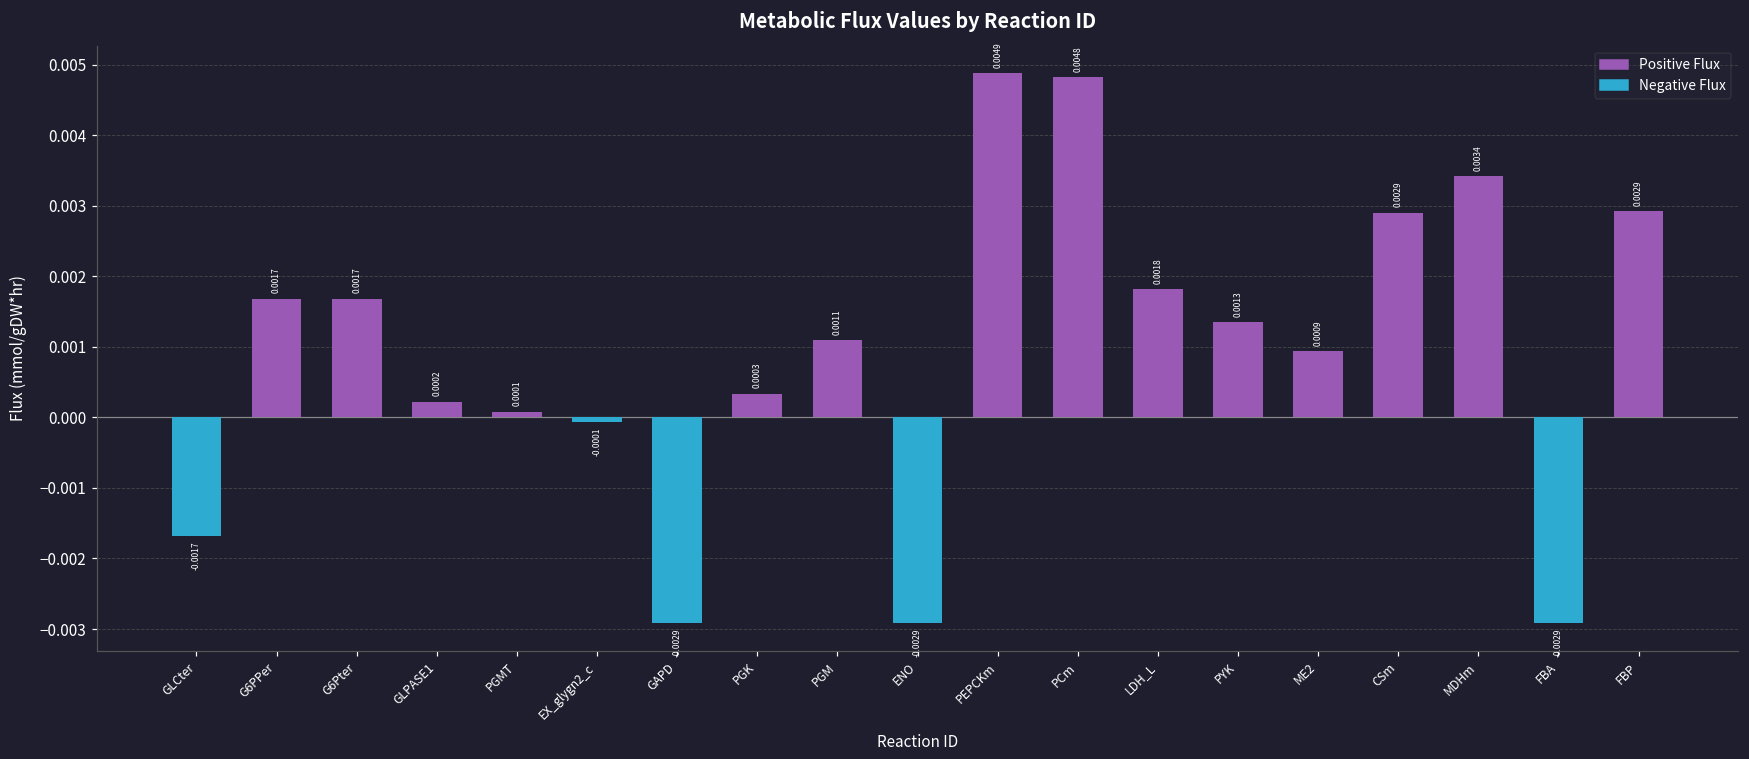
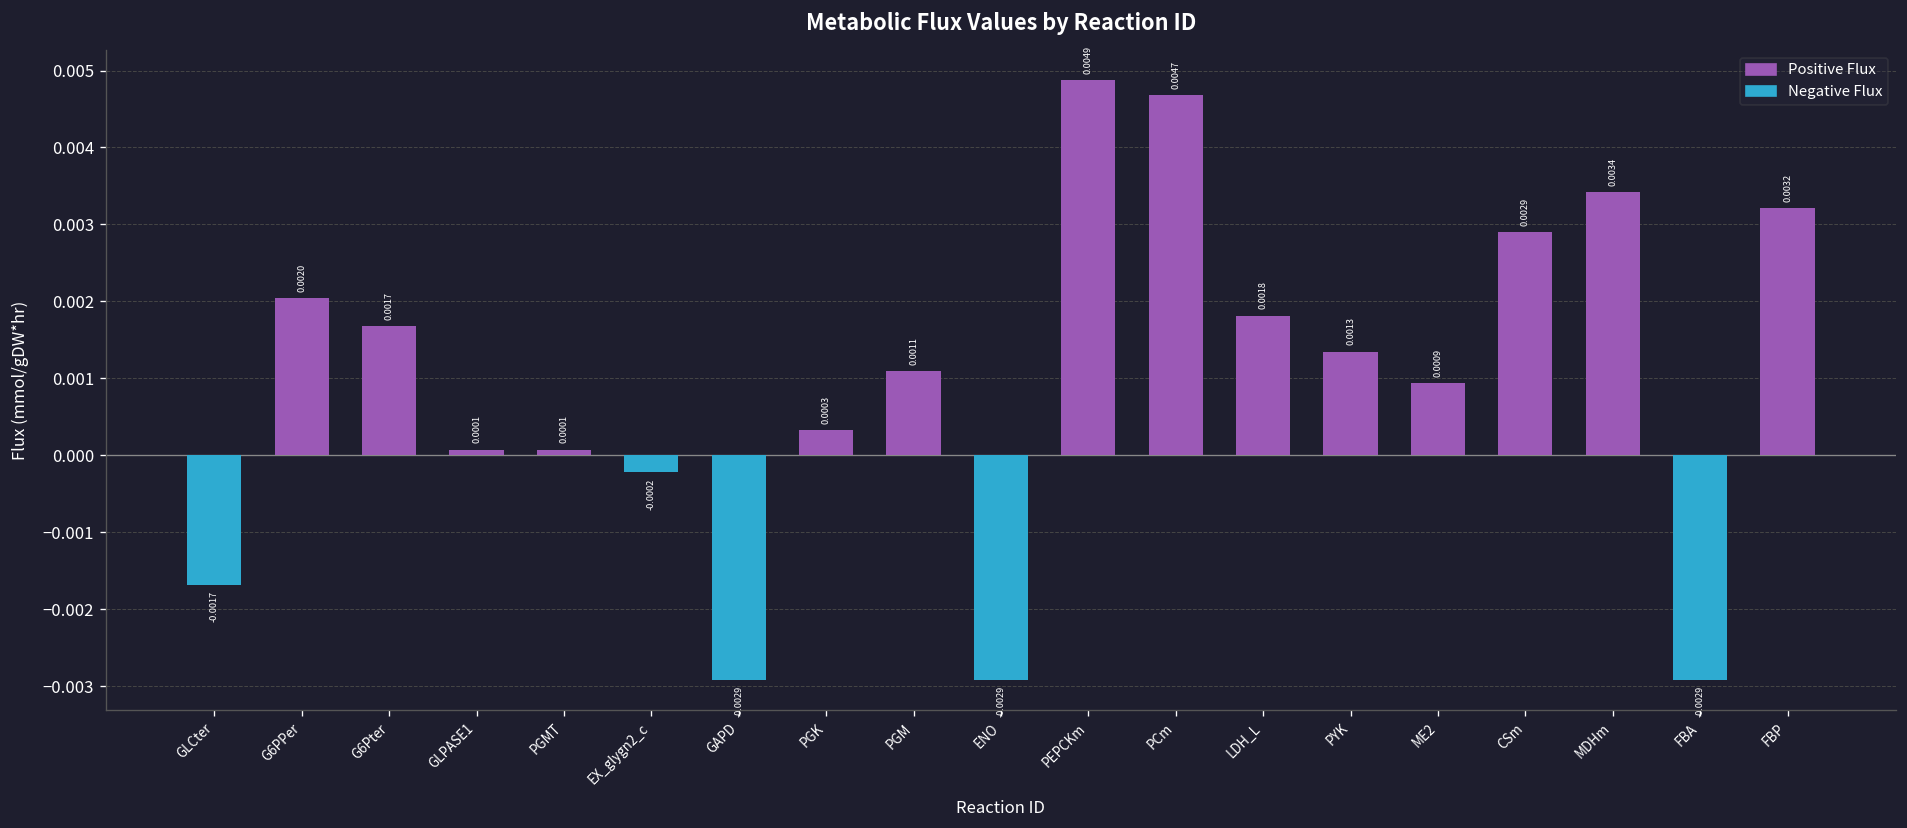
Positive Flux, G6PPer: 0.0017 -> 0.0020
Positive Flux, GLPASE1: 0.0002 -> 0.0001
Negative Flux, EX_glygn2_c: -0.0001 -> -0.0002
Positive Flux, PCm: 0.0048 -> 0.0047
Positive Flux, FBP: 0.0029 -> 0.0032
